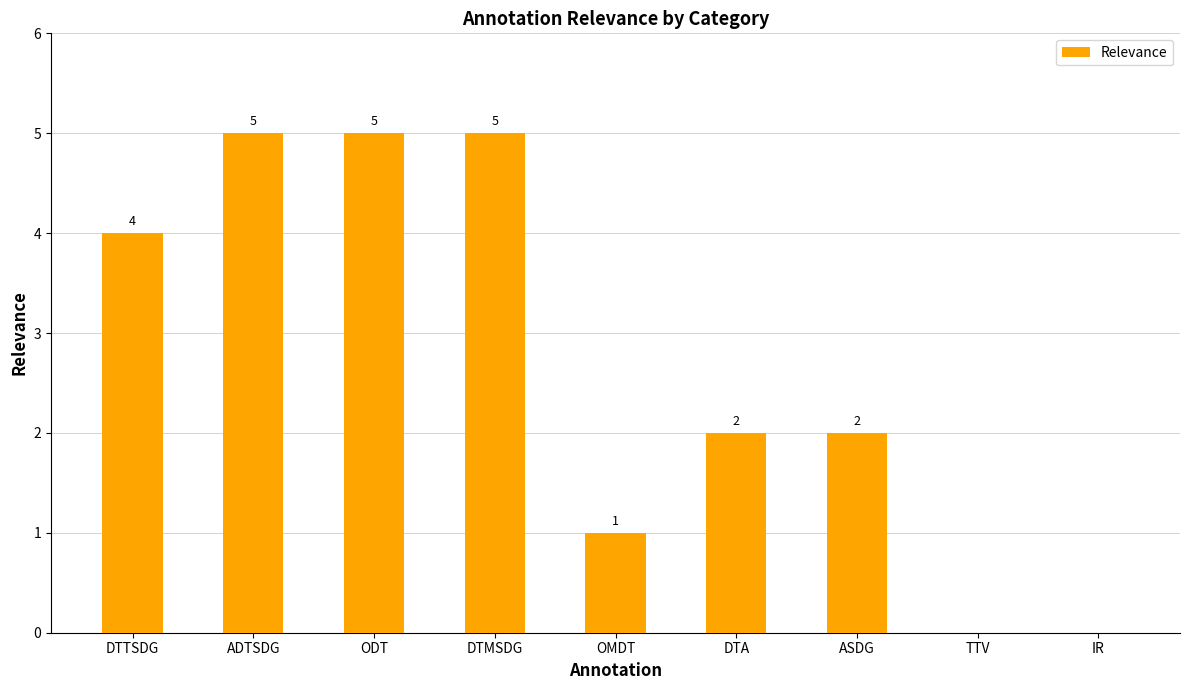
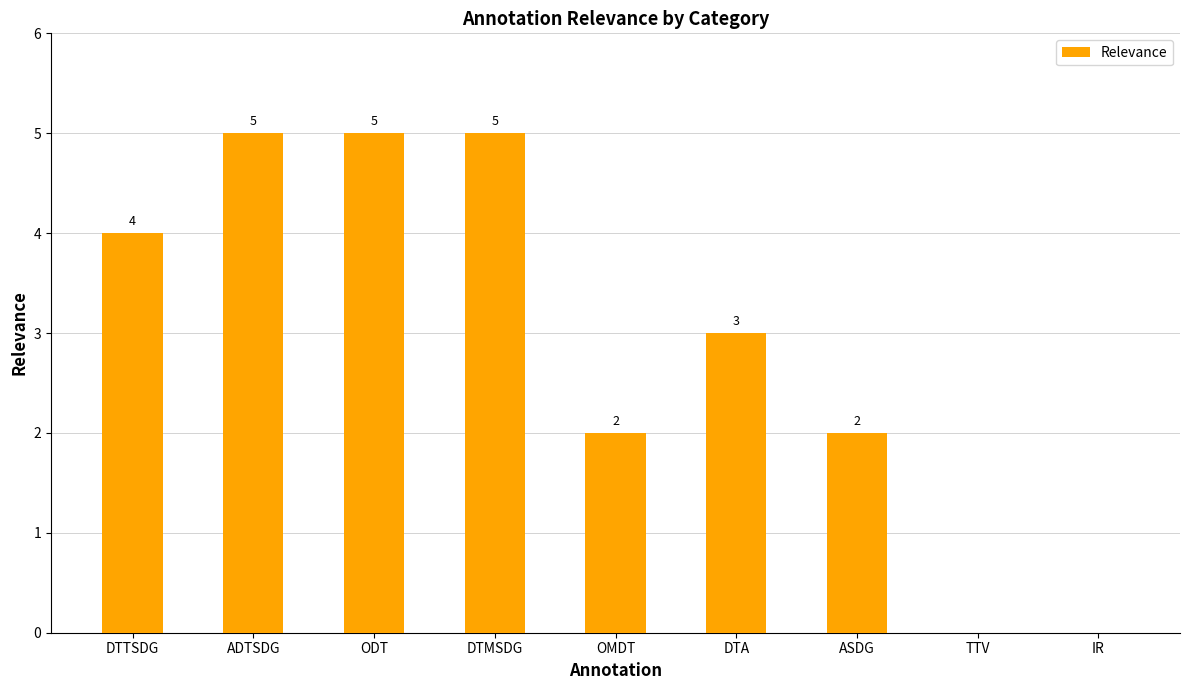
OMDT: 1 -> 2
DTA: 2 -> 3
